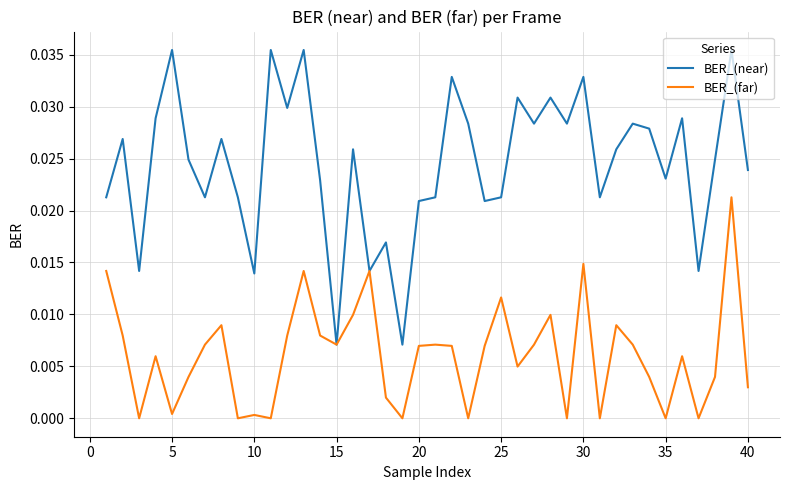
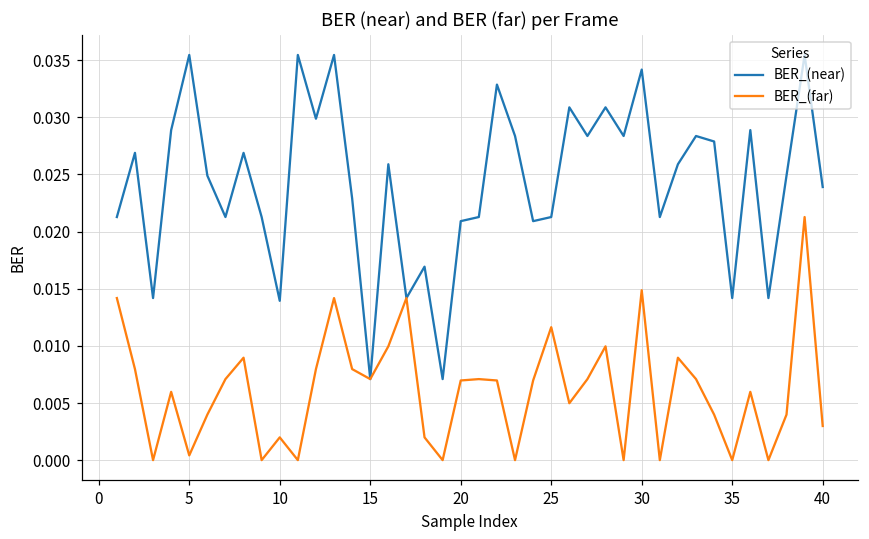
BER_(far), 10: 0.0003 -> 0.0020
BER_(near), 30: 0.0329 -> 0.0342
BER_(near), 35: 0.0231 -> 0.0142
